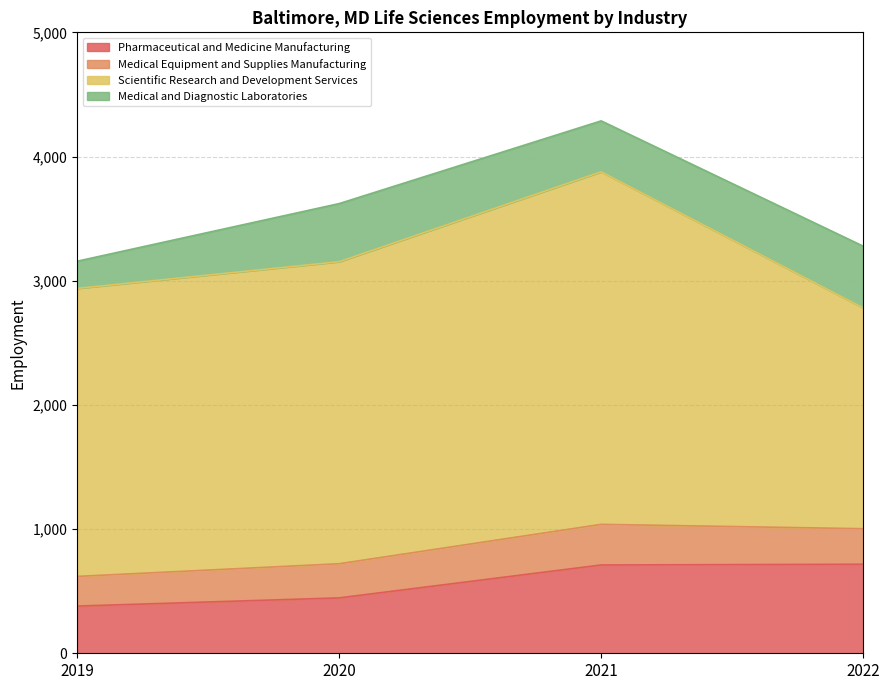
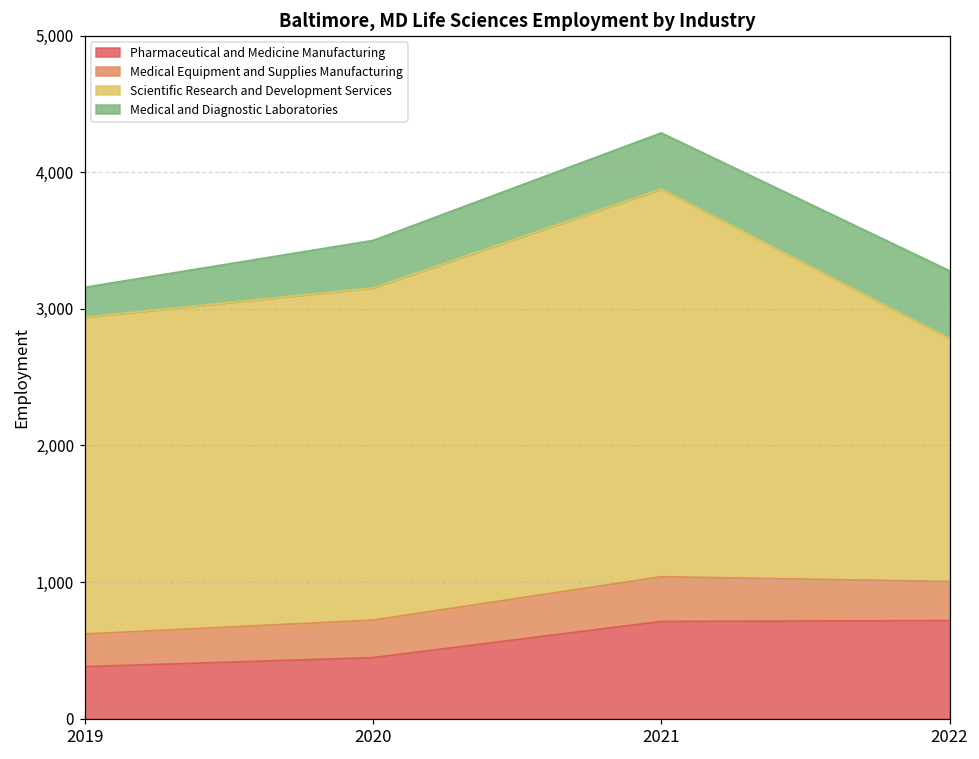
Medical and Diagnostic Laboratories, 2020: 470 -> 350
